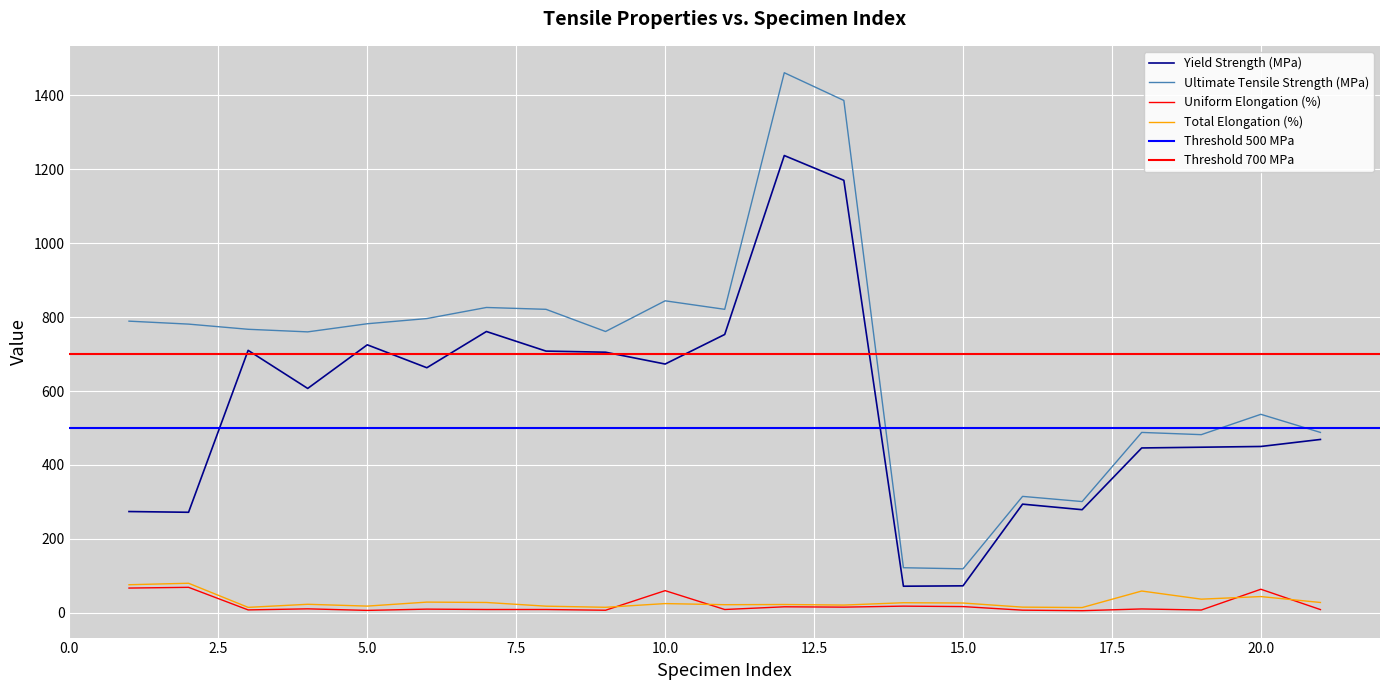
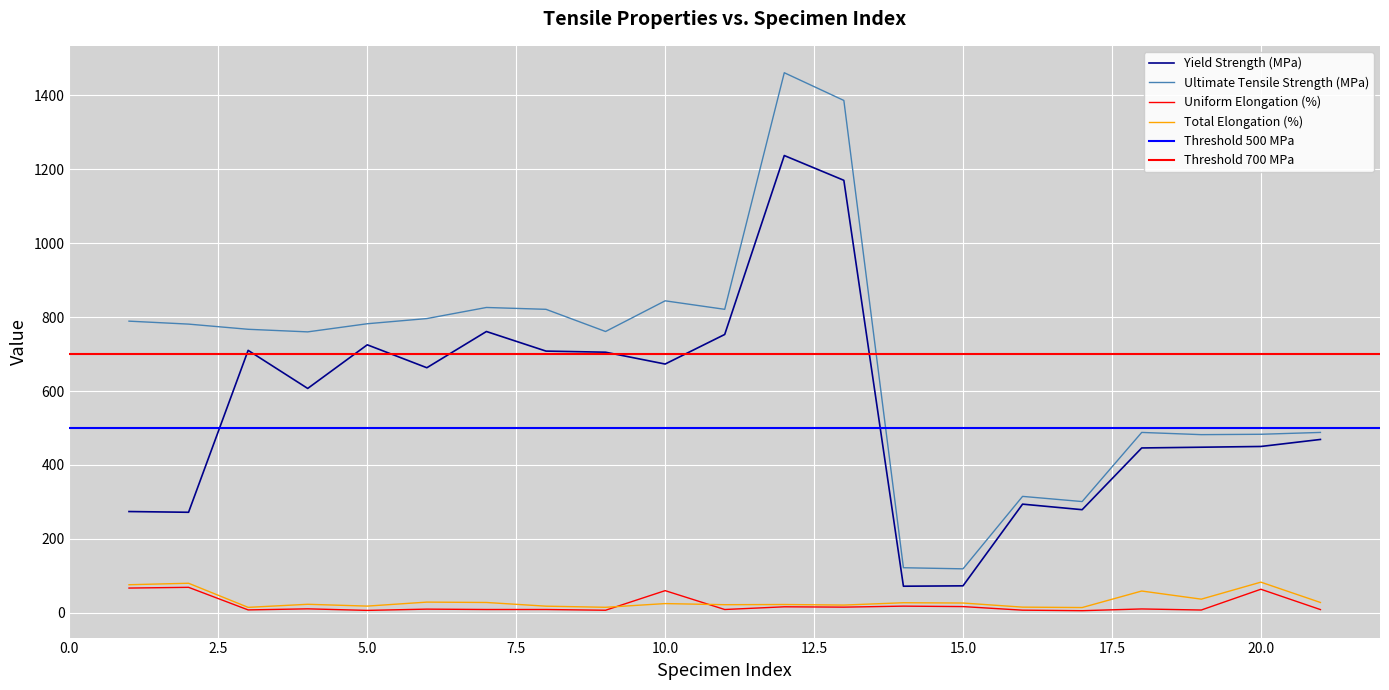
Ultimate Tensile Strength (MPa), 20.0: 540 -> 480
Total Elongation (%), 20.0: 40 -> 80
